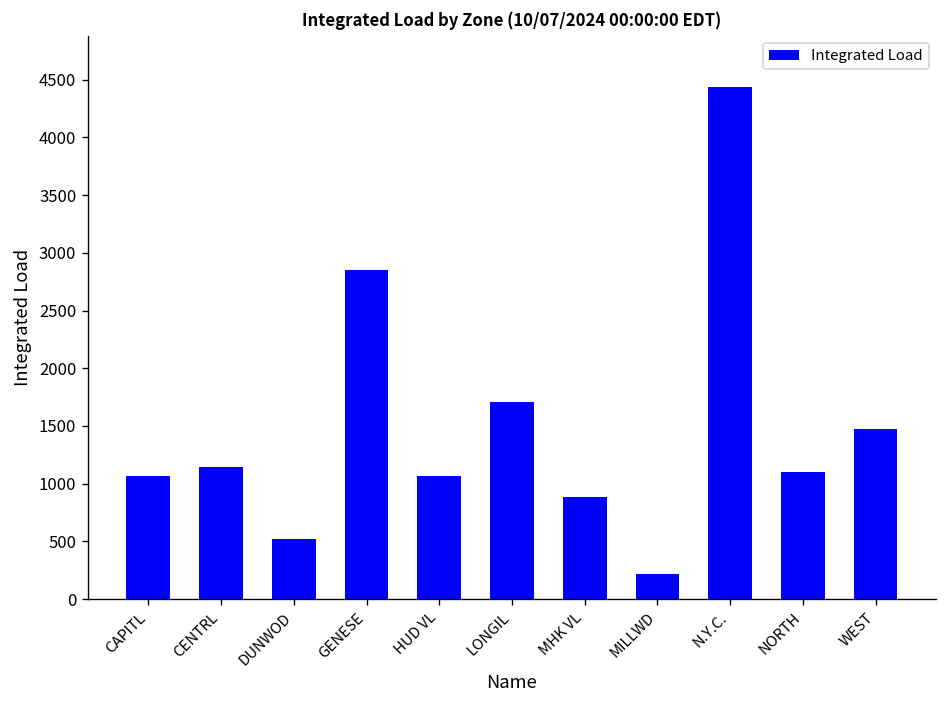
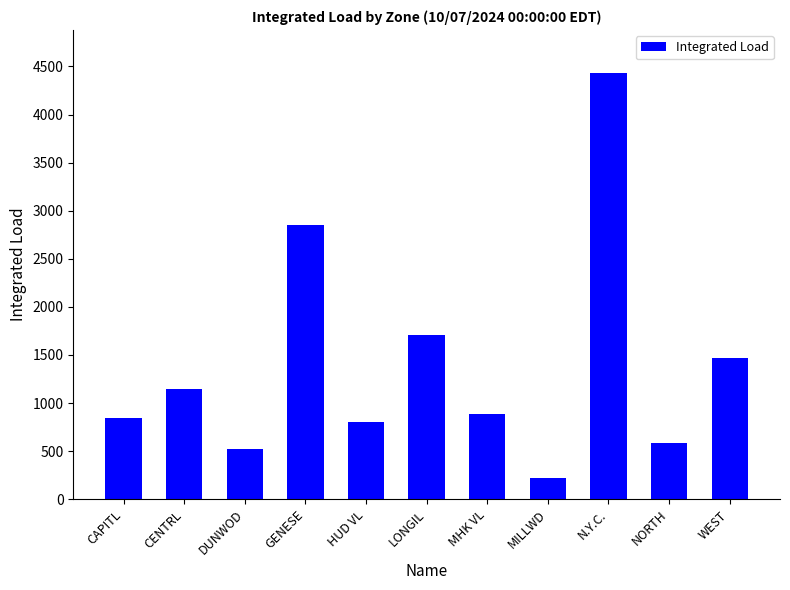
CAPITL: 1100 -> 800
HUD VL: 1100 -> 800
NORTH: 1100 -> 600
